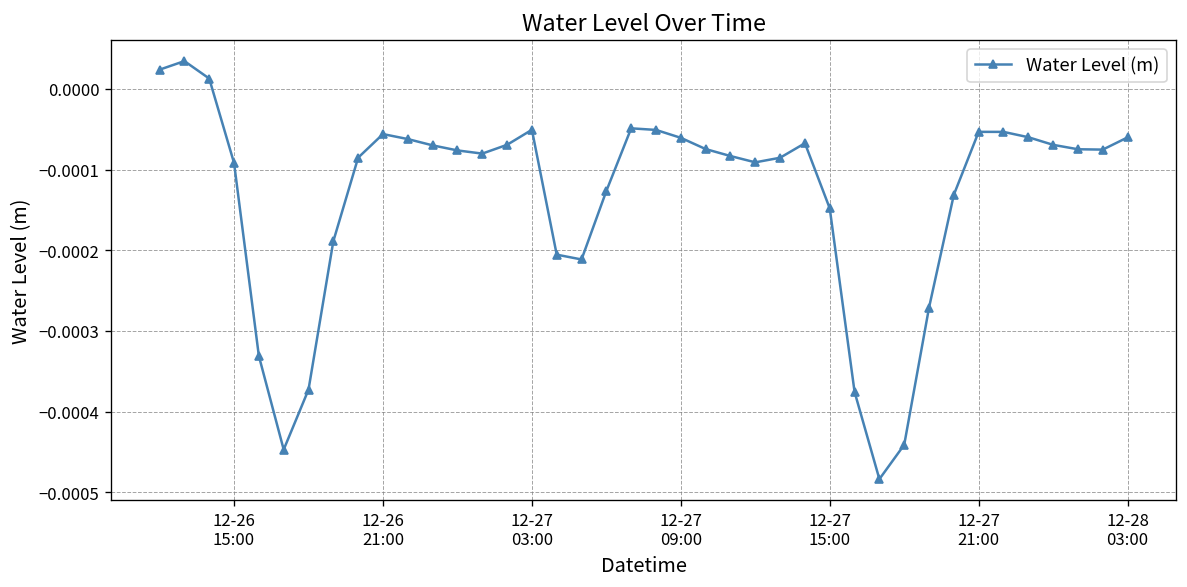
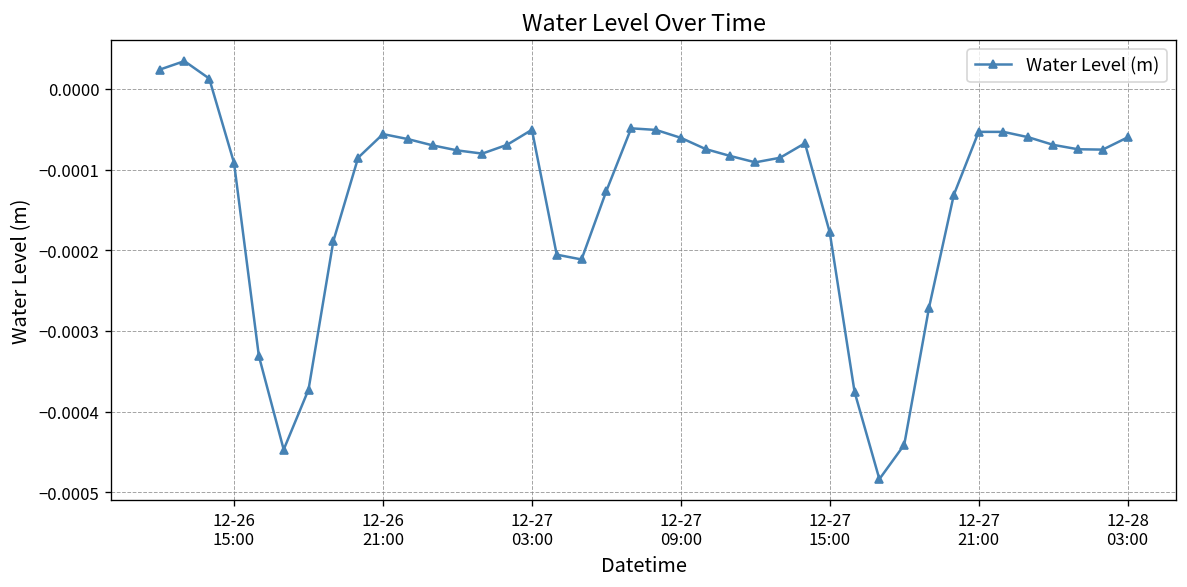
12-27 15:00: -0.00015 -> -0.00018
